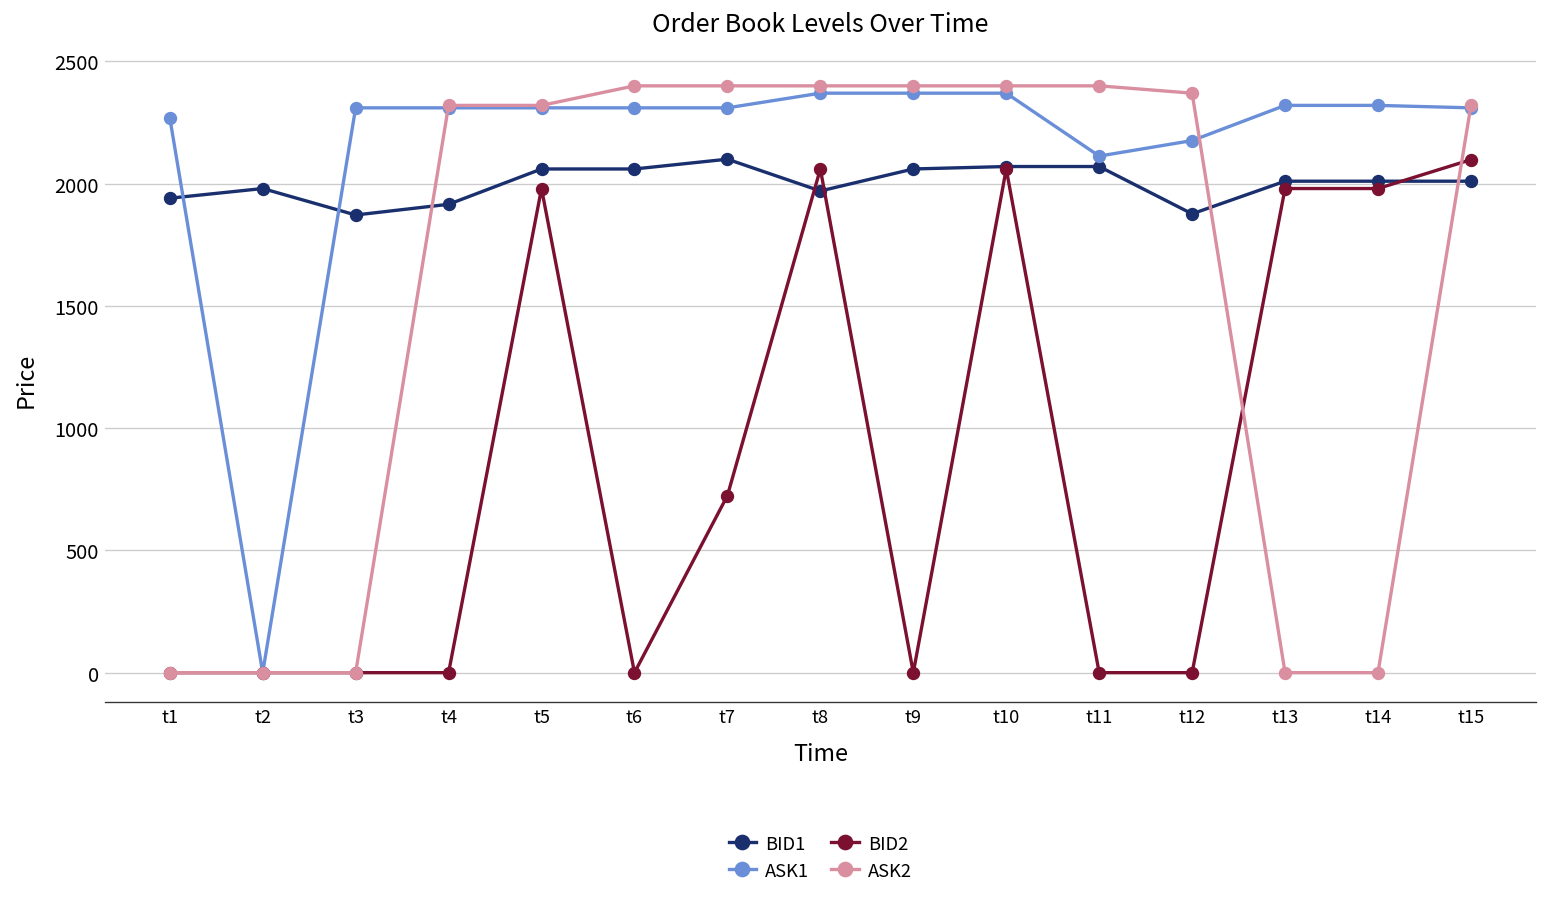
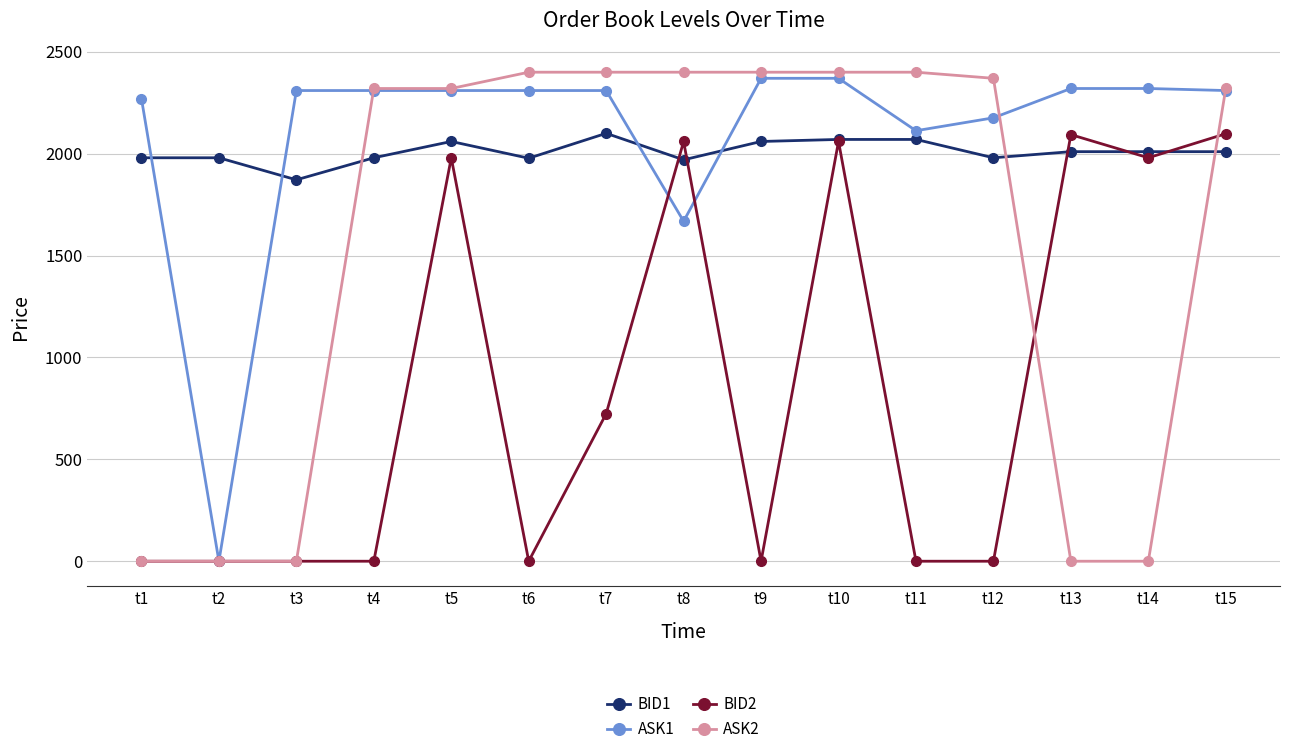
BID1, t1: 1940 -> 1980
BID1, t4: 1920 -> 1980
BID1, t6: 2060 -> 1980
ASK1, t8: 2370 -> 1670
BID1, t12: 1880 -> 1980
BID2, t13: 1980 -> 2090
